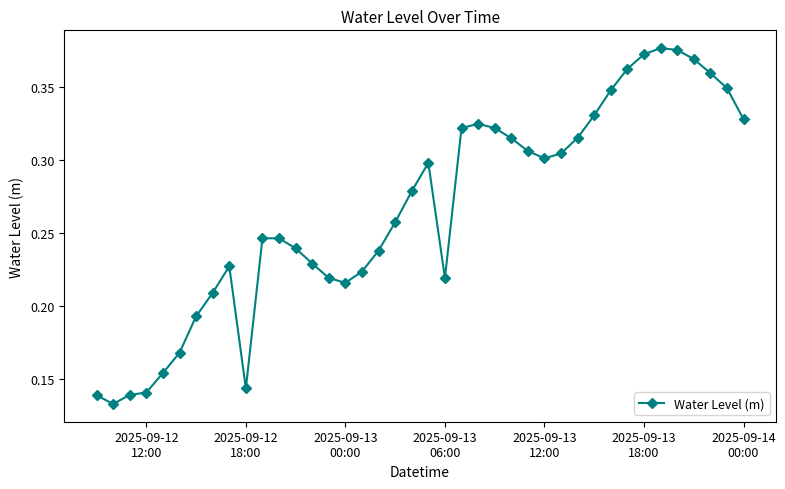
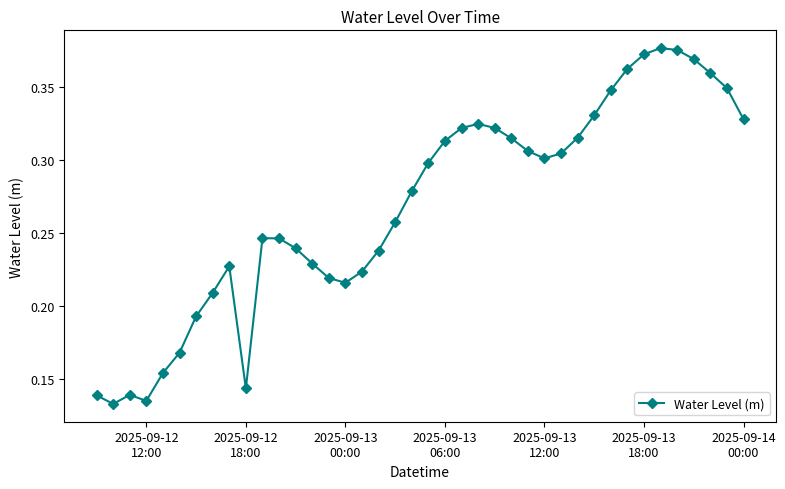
2025-09-12 12:00: 0.140 -> 0.135
2025-09-13 06:00: 0.219 -> 0.313
